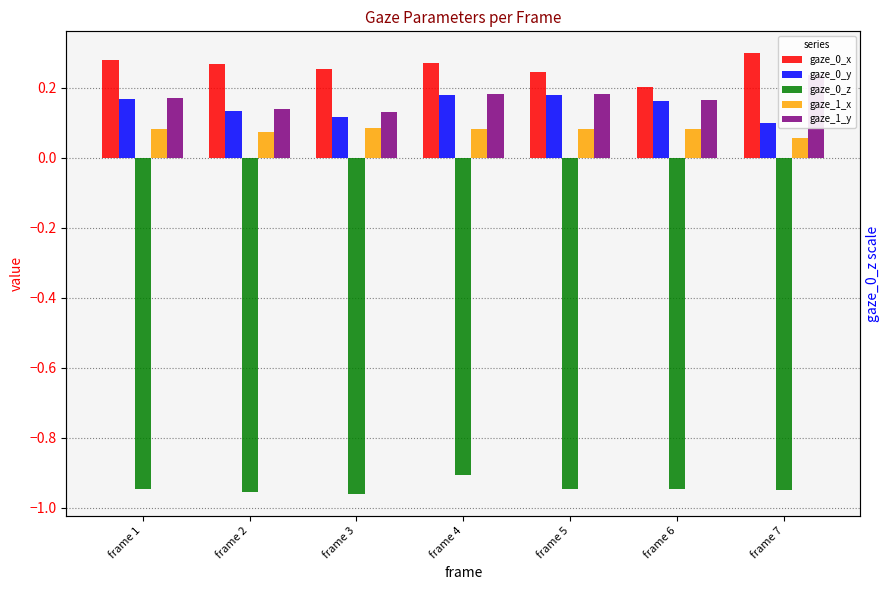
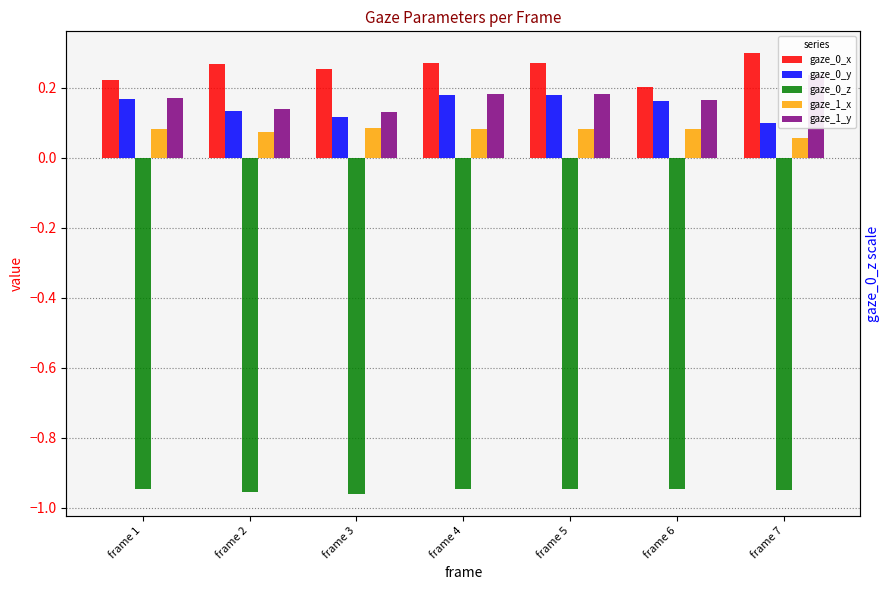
gaze_0_x, frame 1: 0.28 -> 0.22
gaze_0_z, frame 4: -0.91 -> -0.95
gaze_0_x, frame 5: 0.25 -> 0.27
